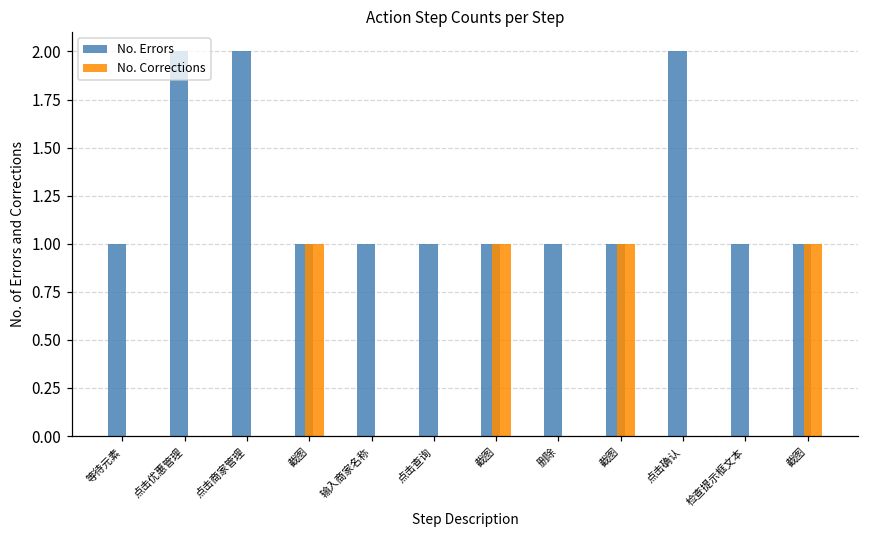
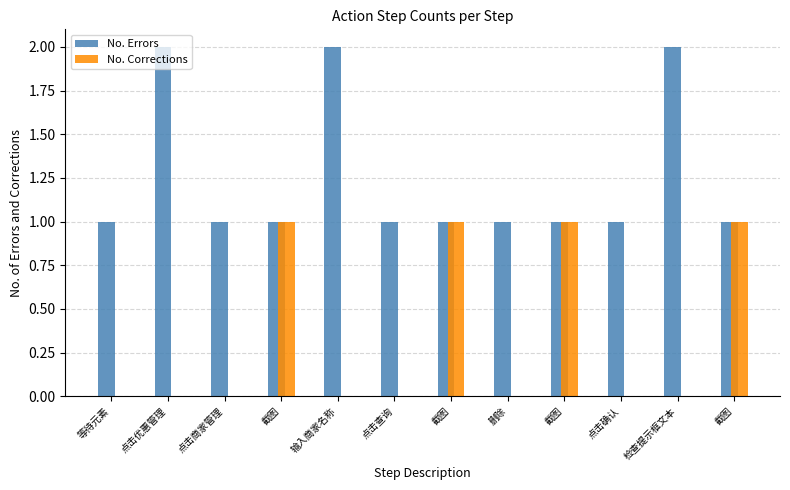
No. Errors, 点击商家管理: 2 -> 1
No. Errors, 输入商家名称: 1 -> 2
No. Errors, 点击确认: 2 -> 1
No. Errors, 检查提示框文本: 1 -> 2
